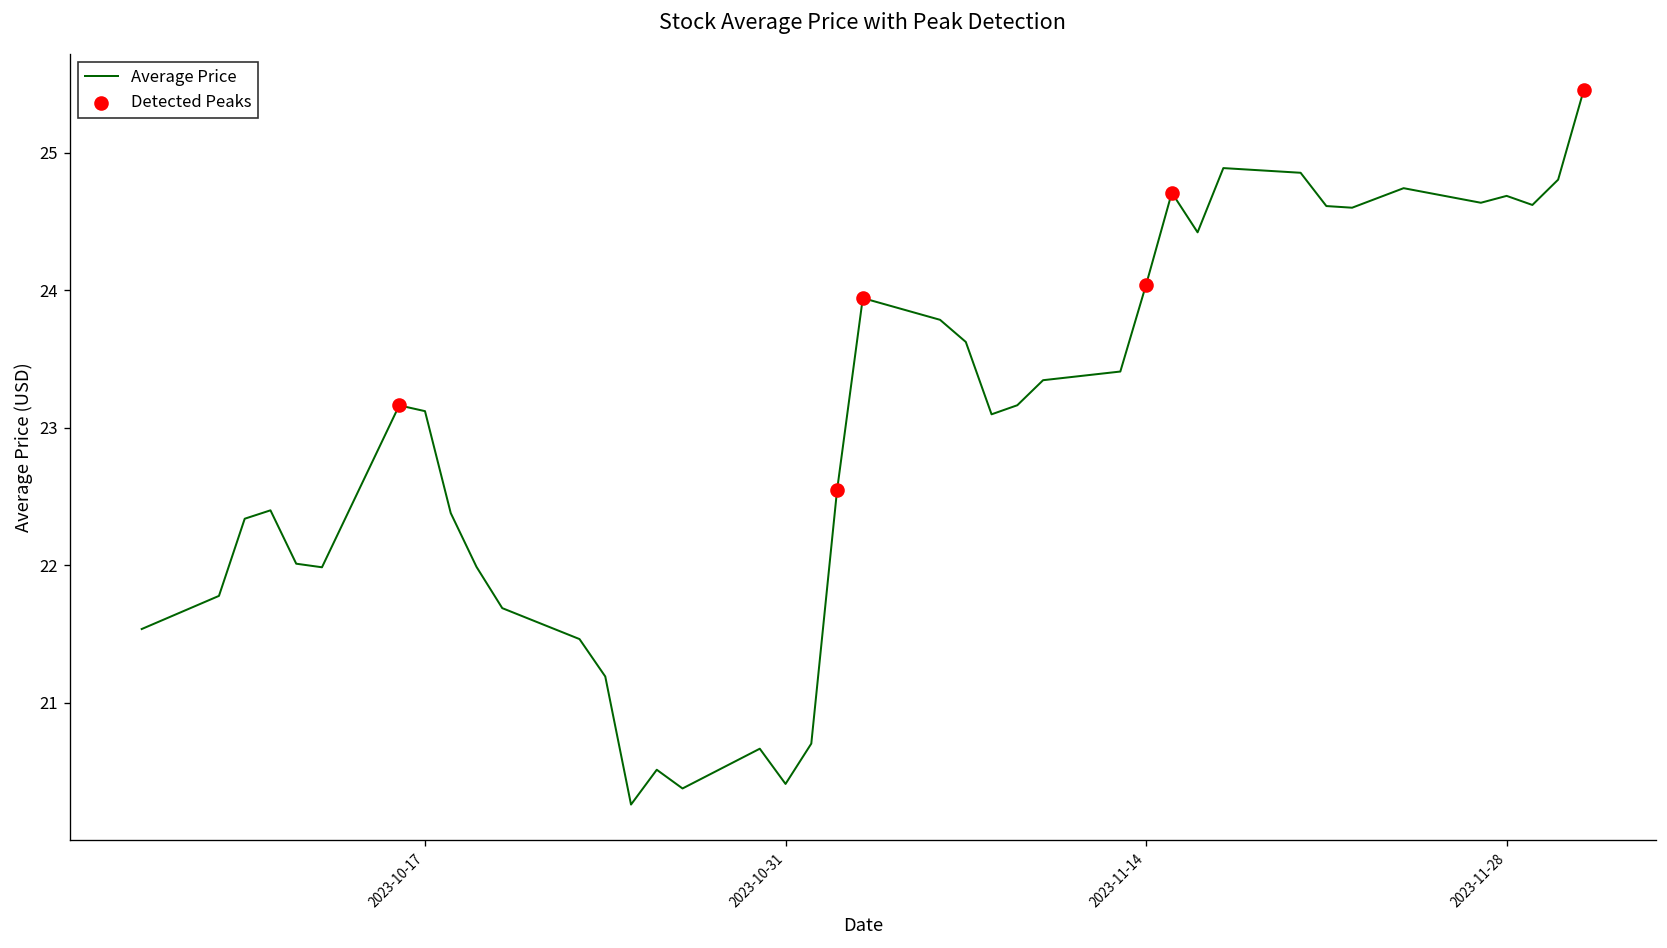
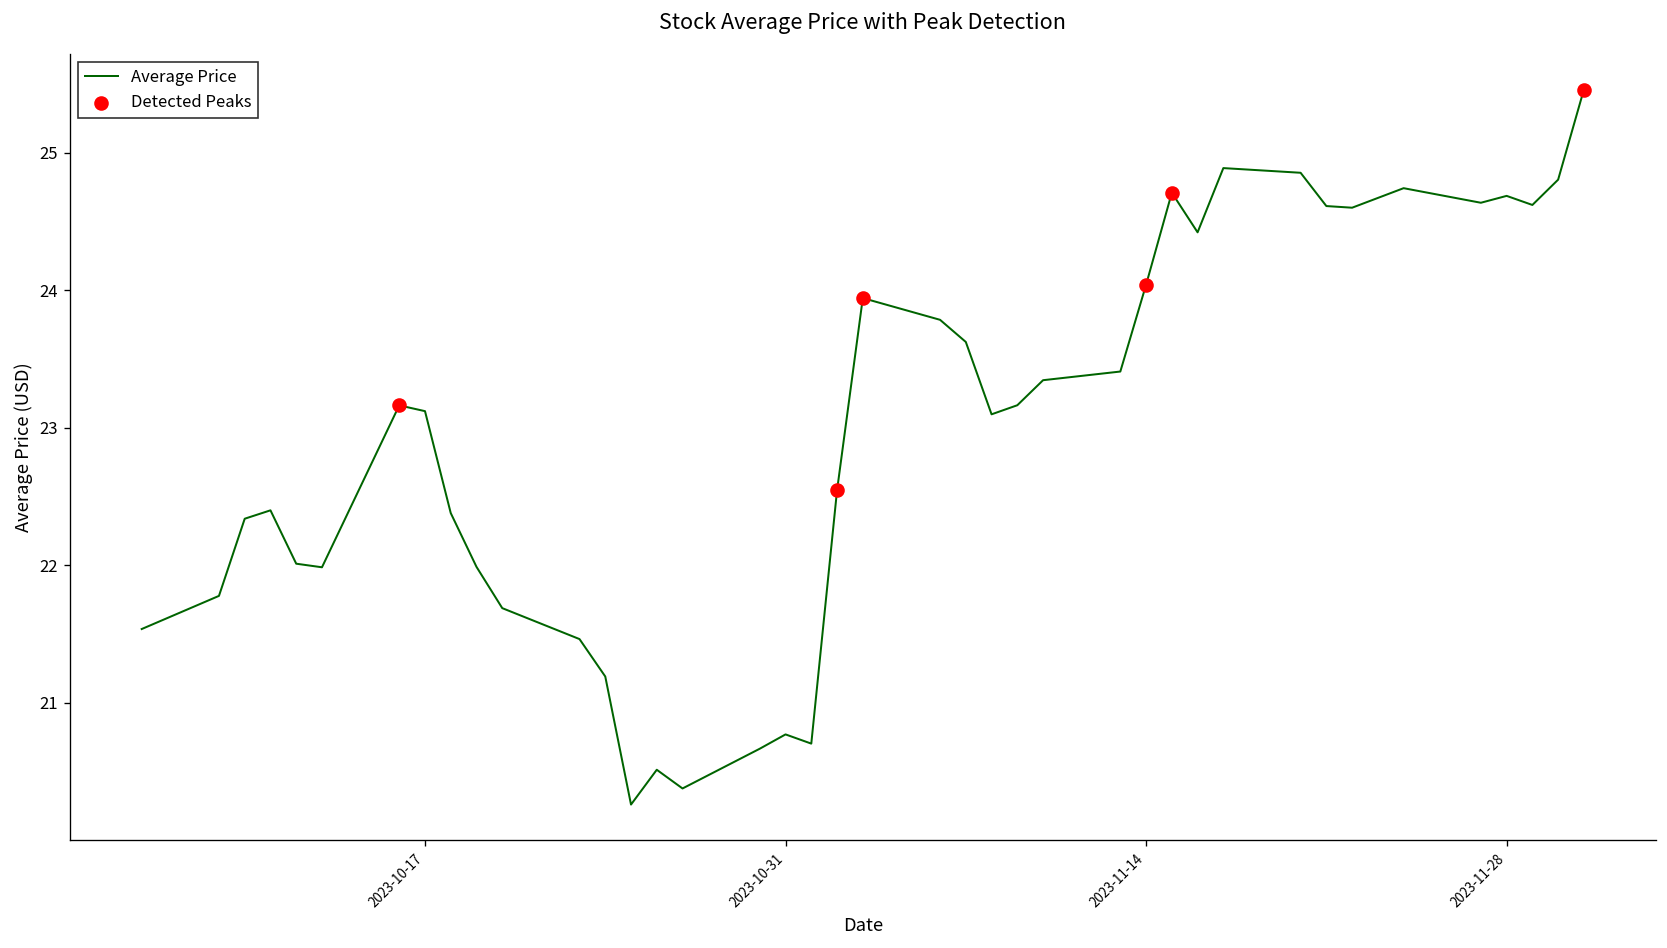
Average Price, 2023-10-31: 20.41 -> 20.77
